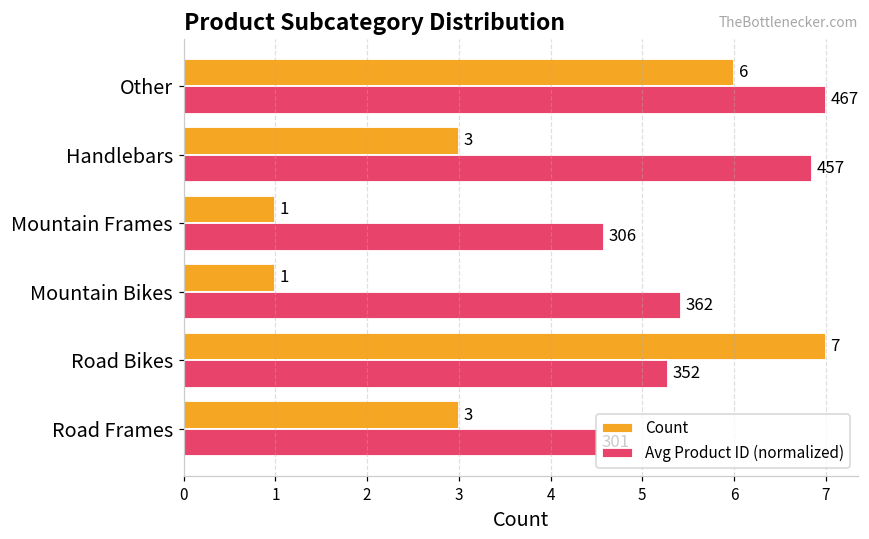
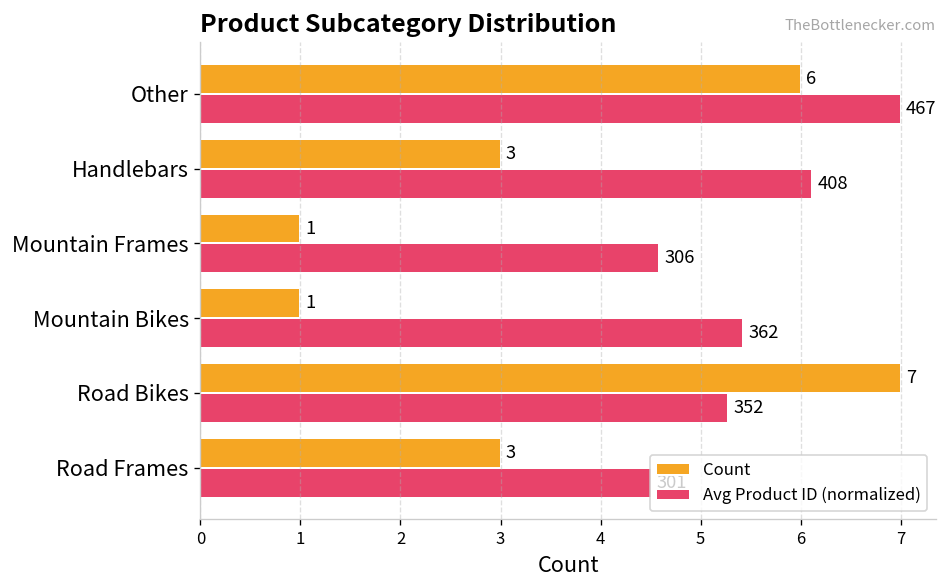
Avg Product ID (normalized), Handlebars: 457 -> 408
